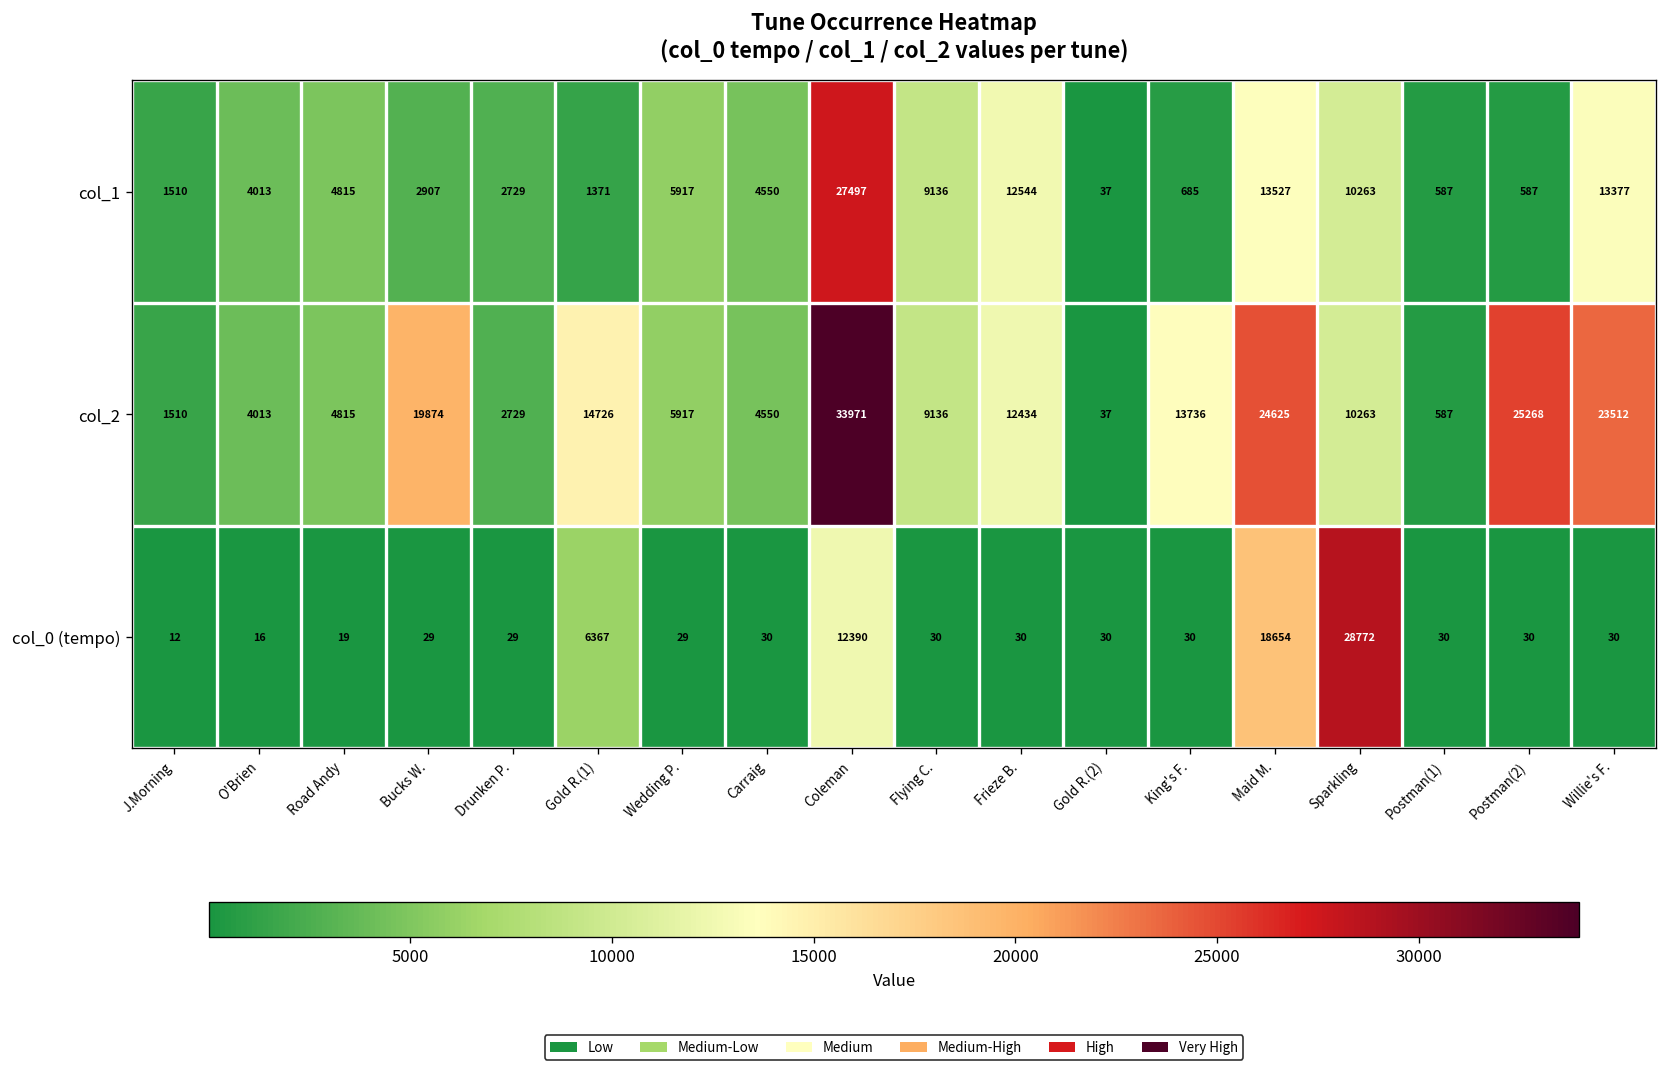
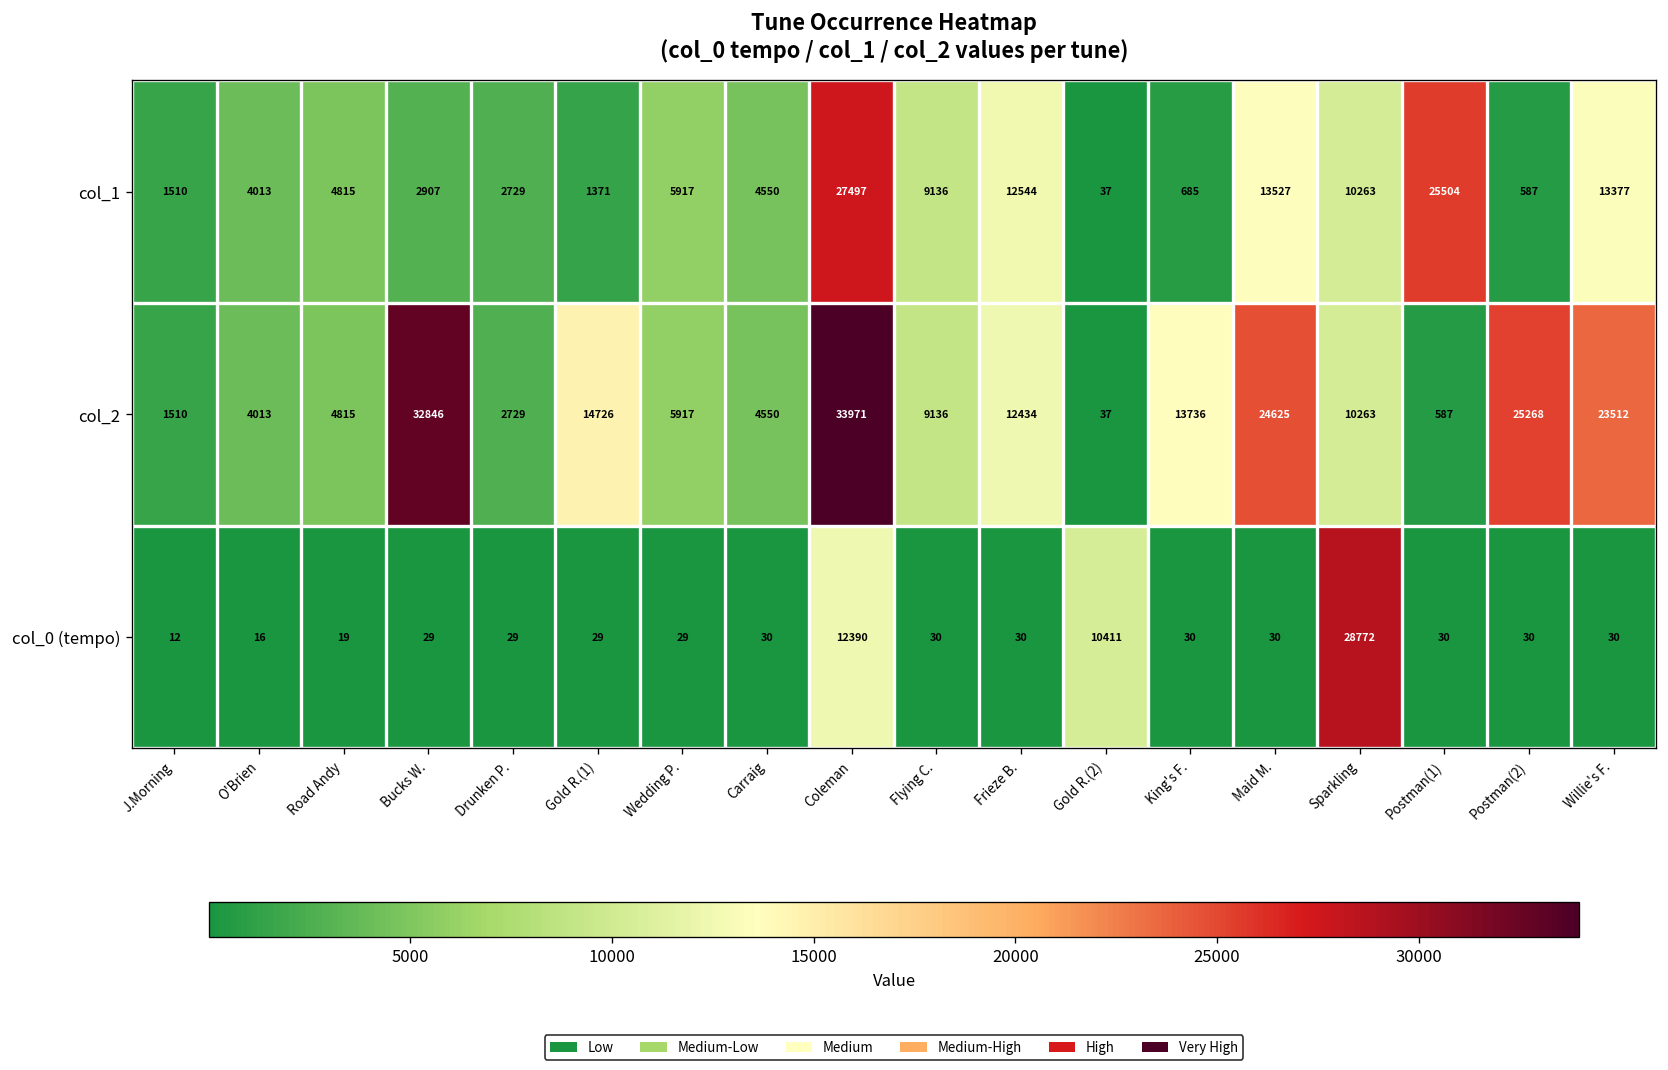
col_1, Postman(1): 587 -> 25504
col_2, Bucks W.: 19874 -> 32846
col_0 (tempo), Gold R.(1): 6367 -> 29
col_0 (tempo), Gold R.(2): 30 -> 10411
col_0 (tempo), Maid M.: 18654 -> 30
